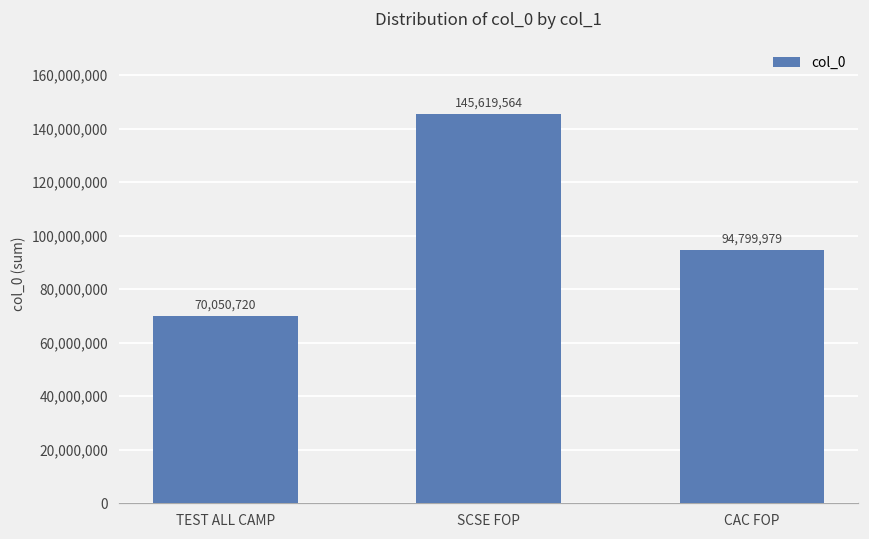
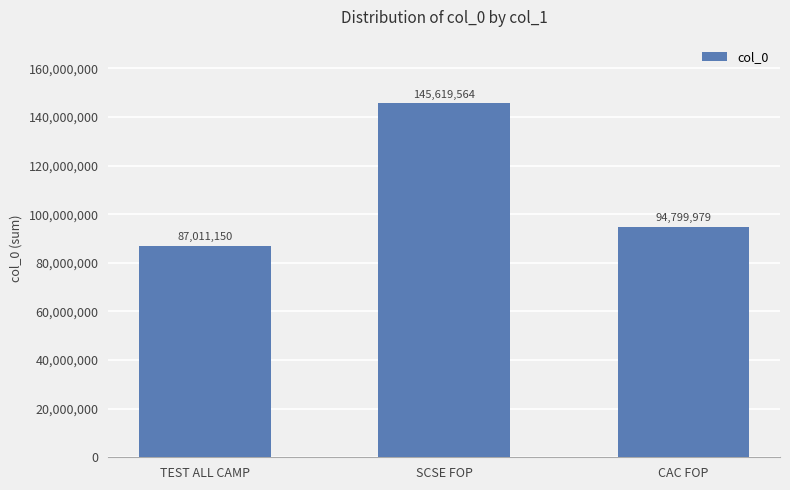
TEST ALL CAMP: 70,050,720 -> 87,011,150
